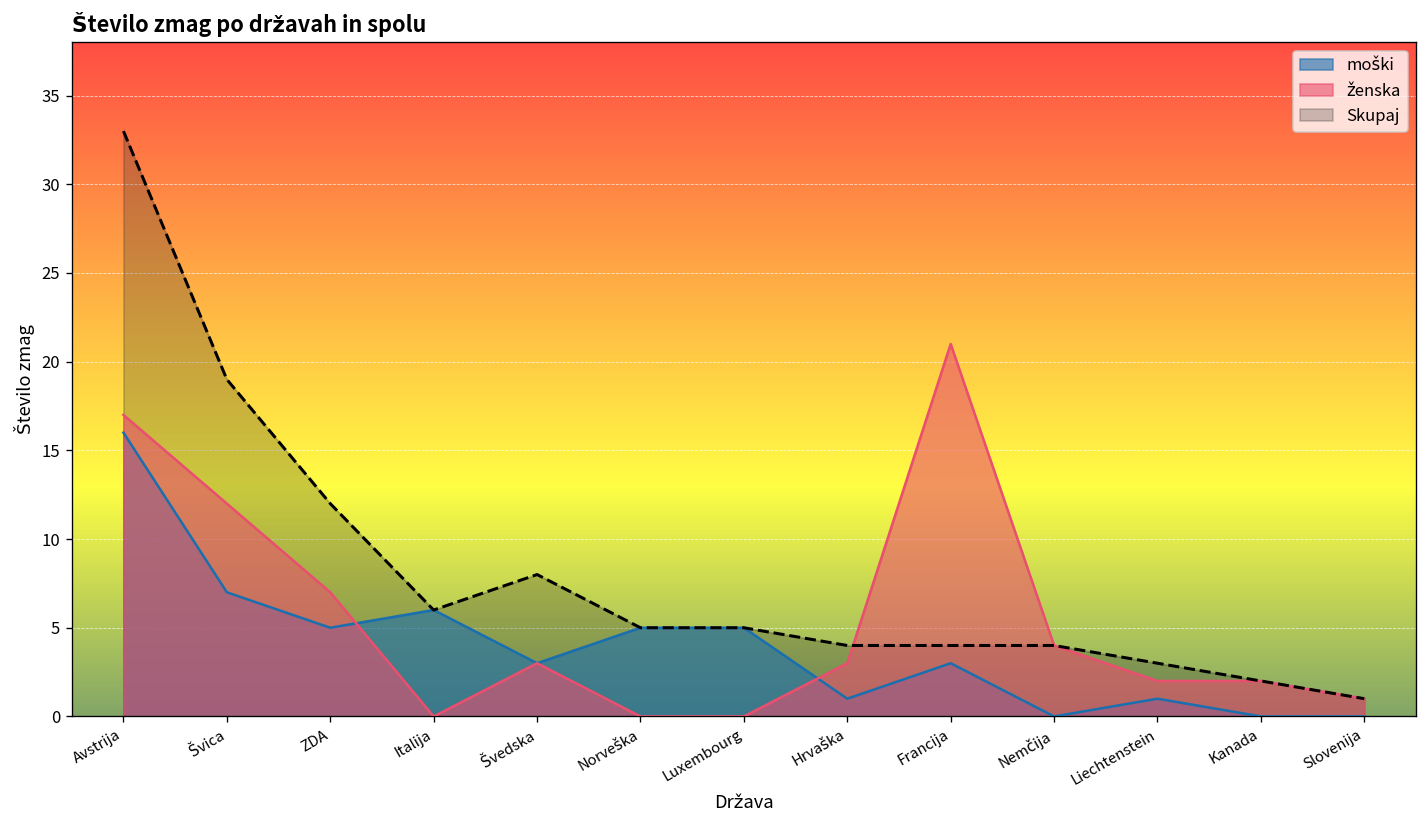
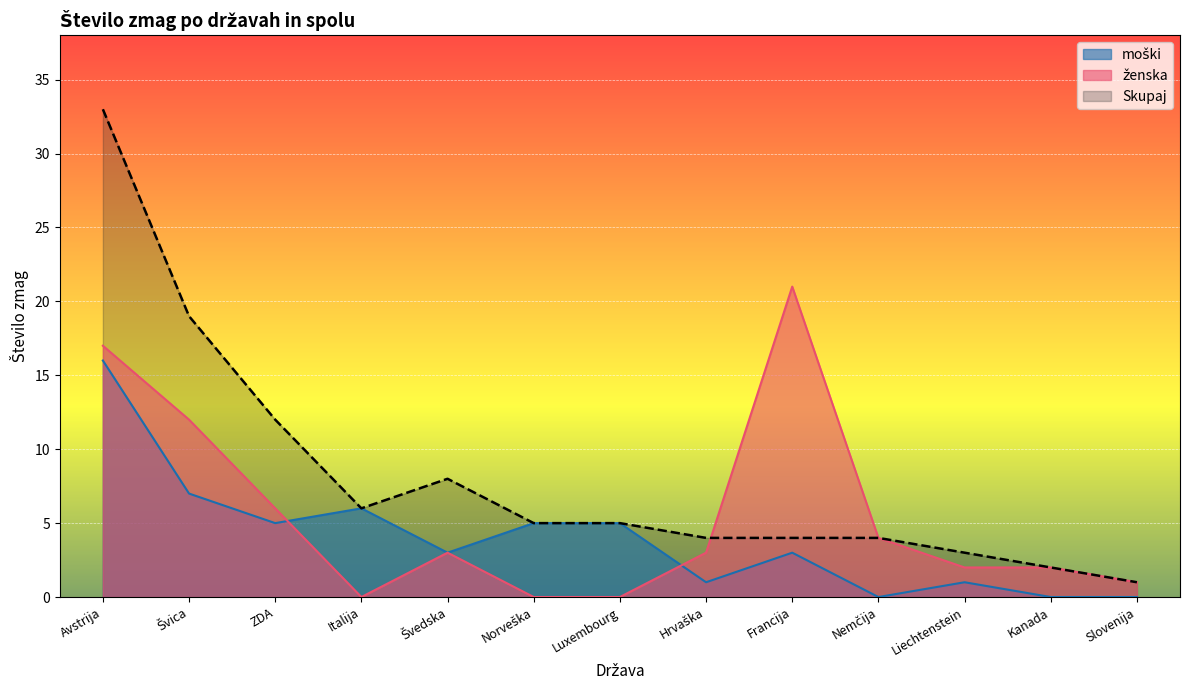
ženska, ZDA: 7 -> 6
